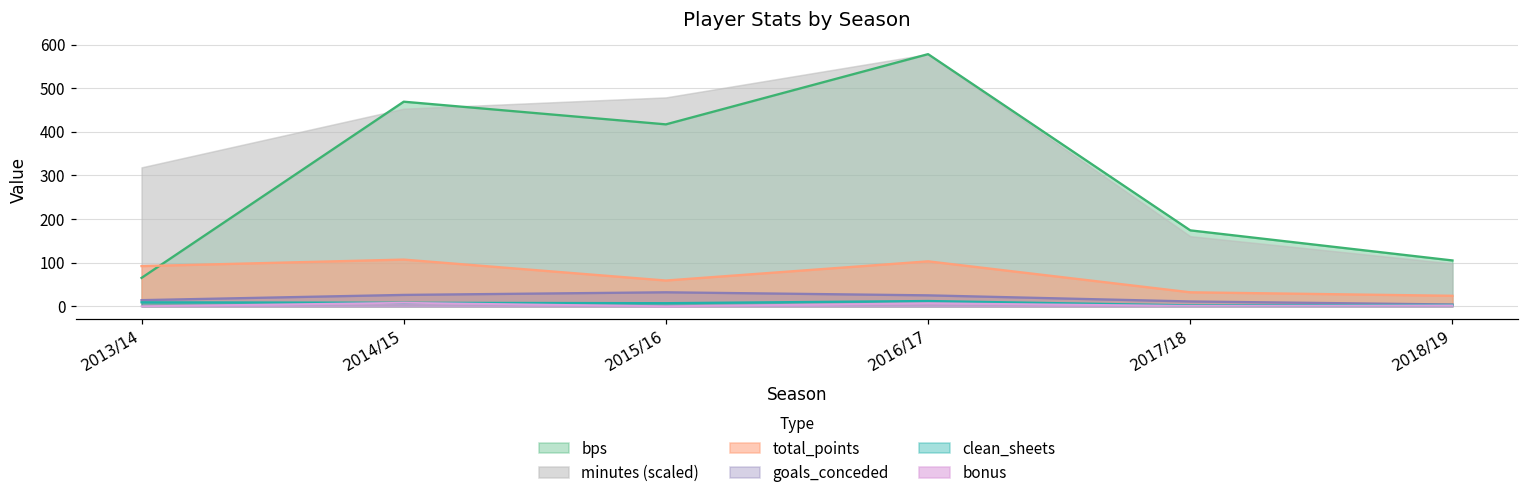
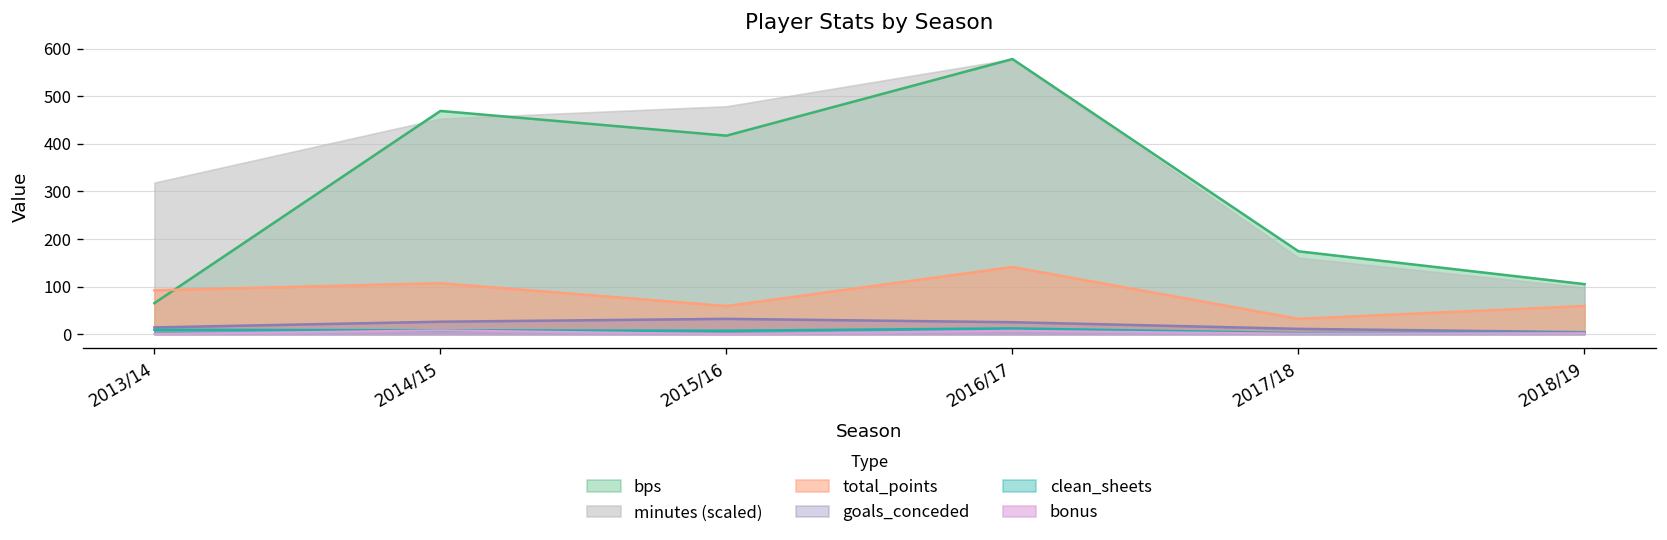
total_points, 2016/17: 100 -> 140
total_points, 2018/19: 20 -> 60
